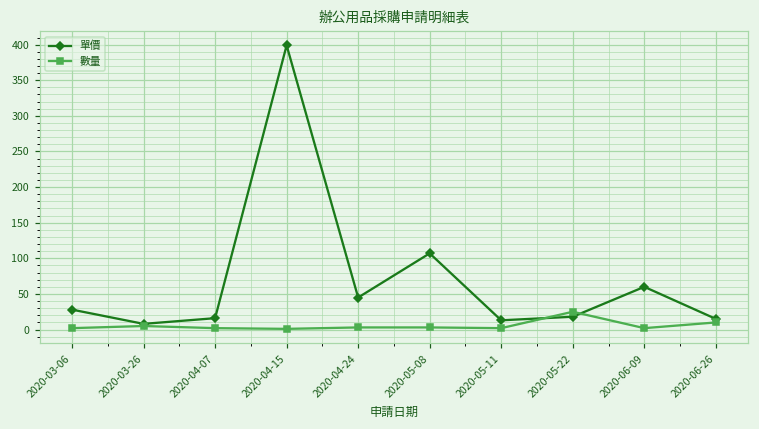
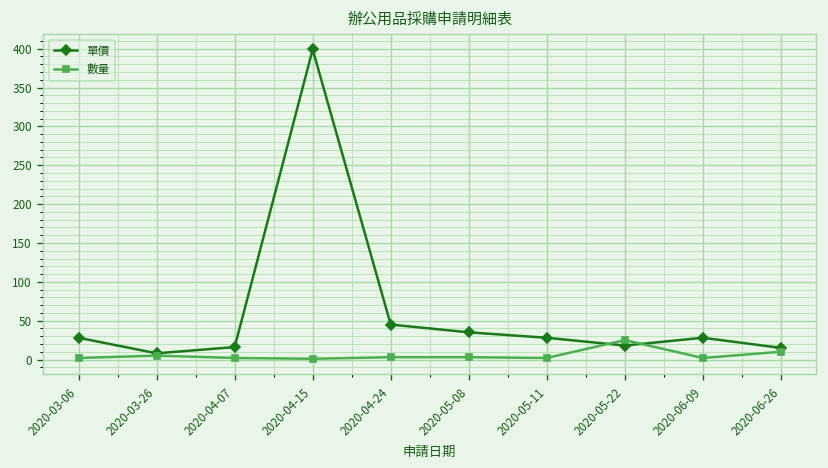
單價, 2020-05-08: 110 -> 40
單價, 2020-05-11: 10 -> 30
單價, 2020-06-09: 60 -> 30
